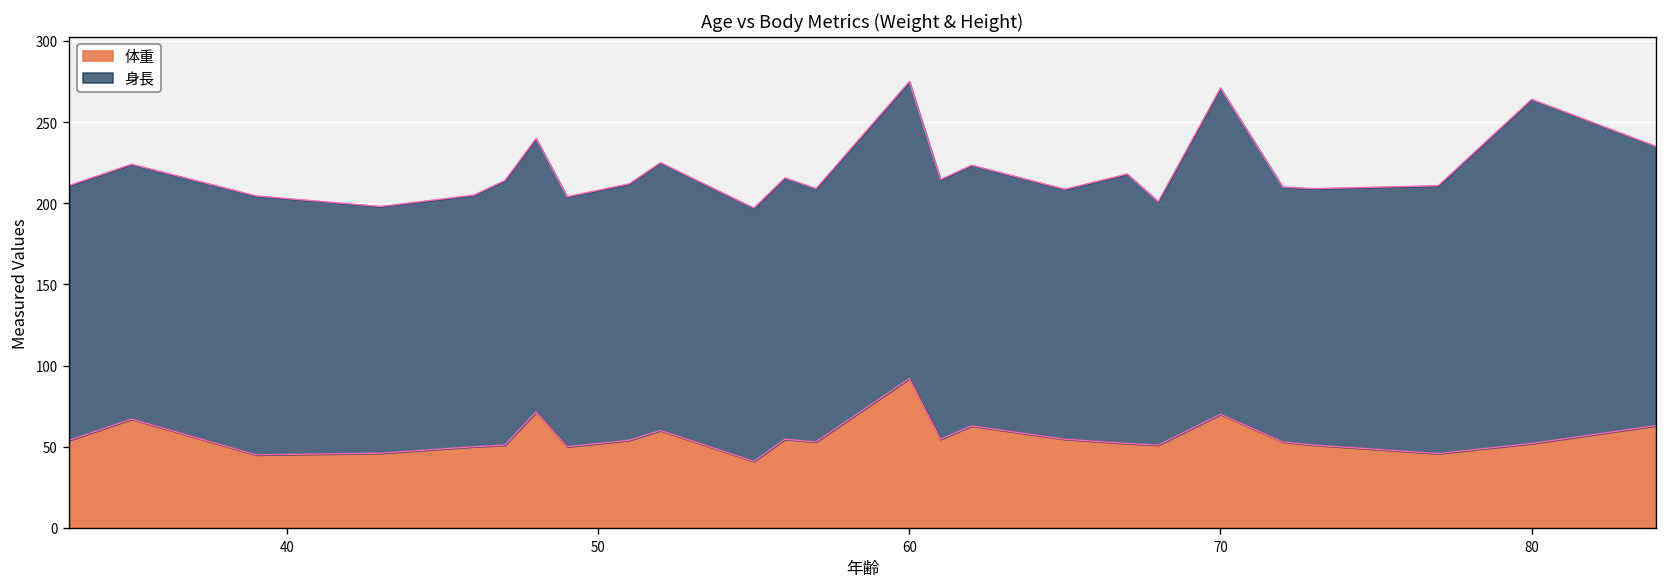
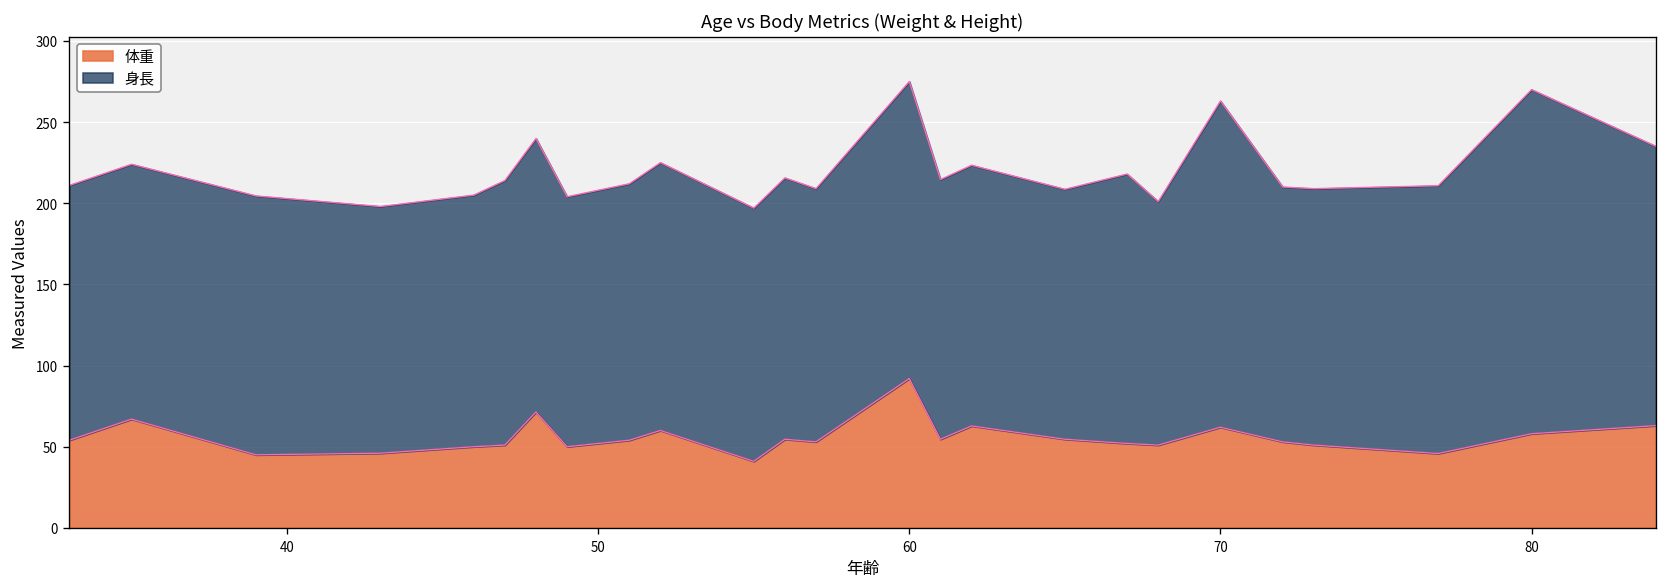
体重, 70: 70 -> 62
体重, 80: 52 -> 58
